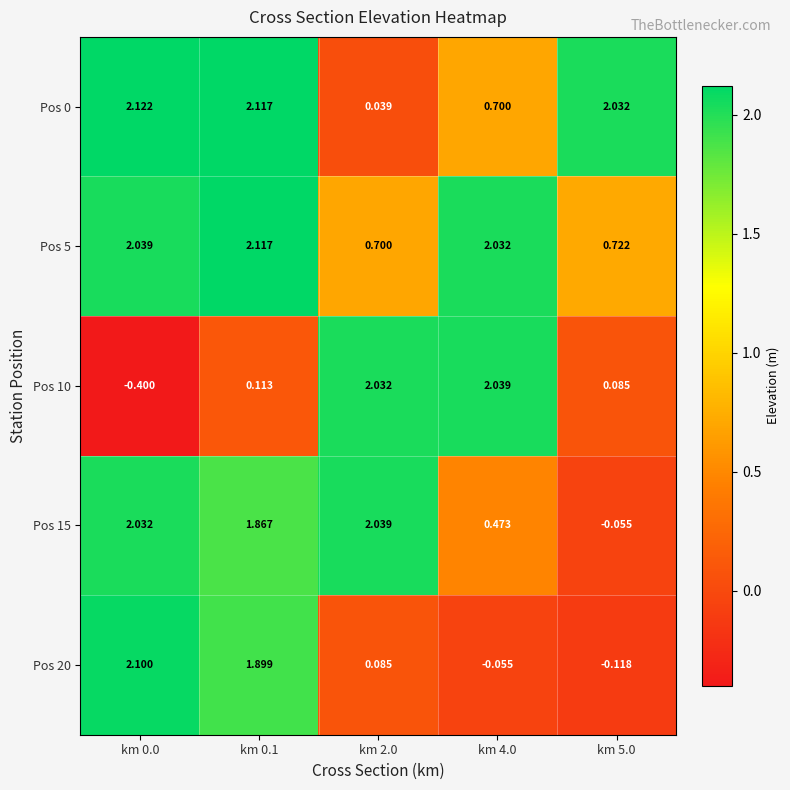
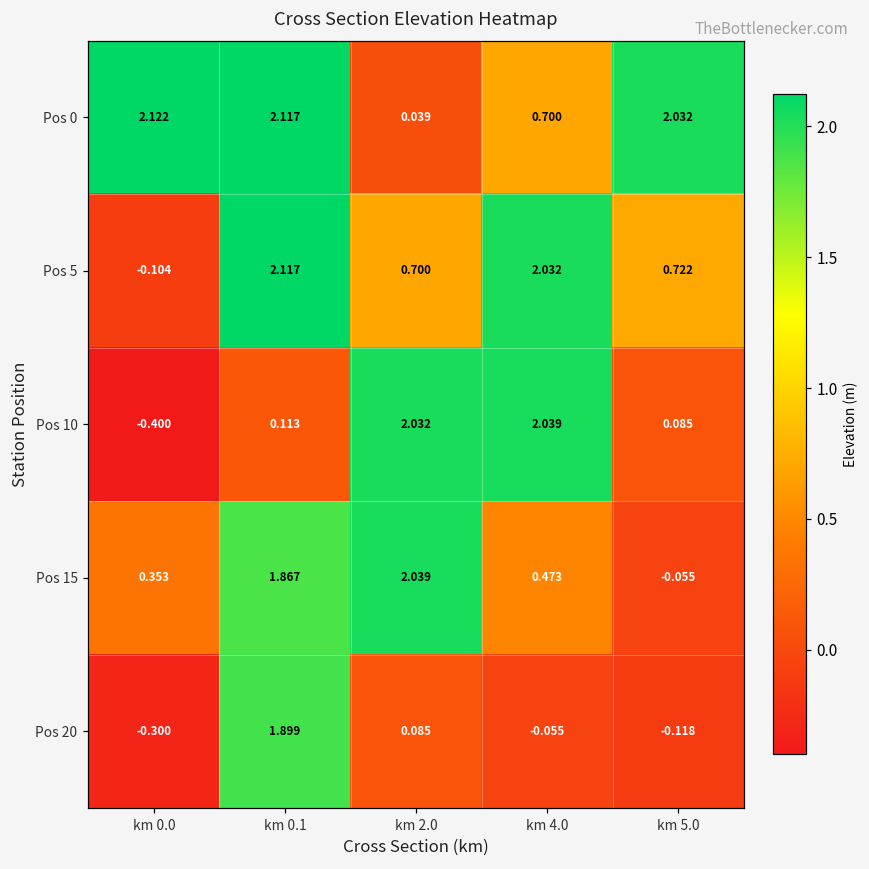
Pos 5, km 0.0: 2.039 -> -0.104
Pos 15, km 0.0: 2.032 -> 0.353
Pos 20, km 0.0: 2.100 -> -0.300
